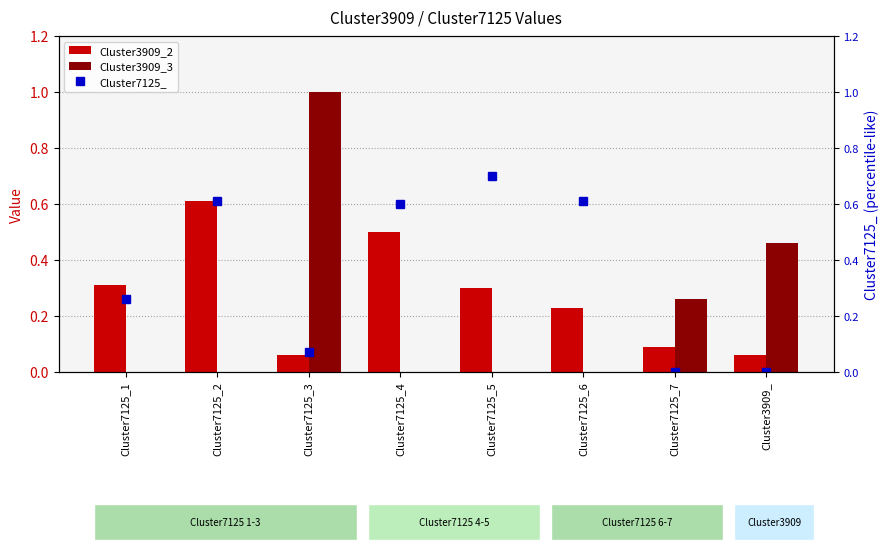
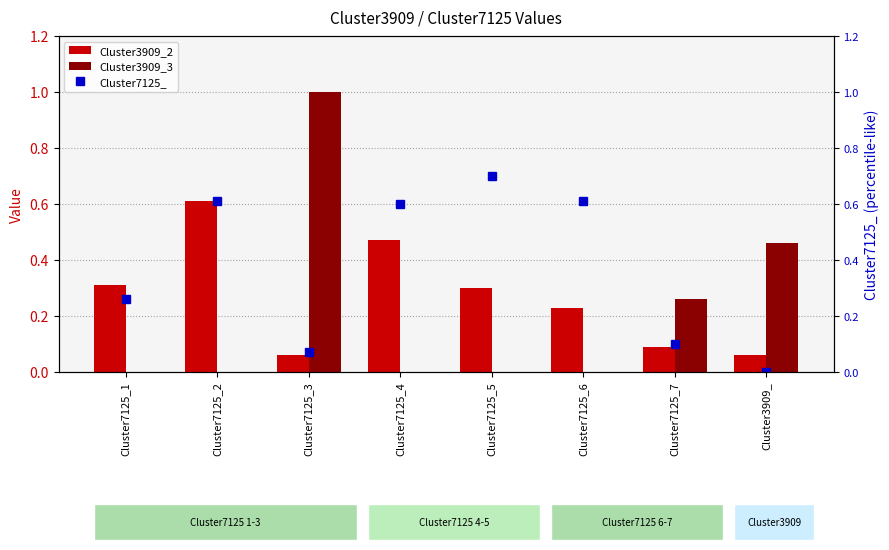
Cluster3909_2, Cluster7125_4: 0.50 -> 0.47
Cluster7125_, Cluster7125_7: 0.0 -> 0.1
